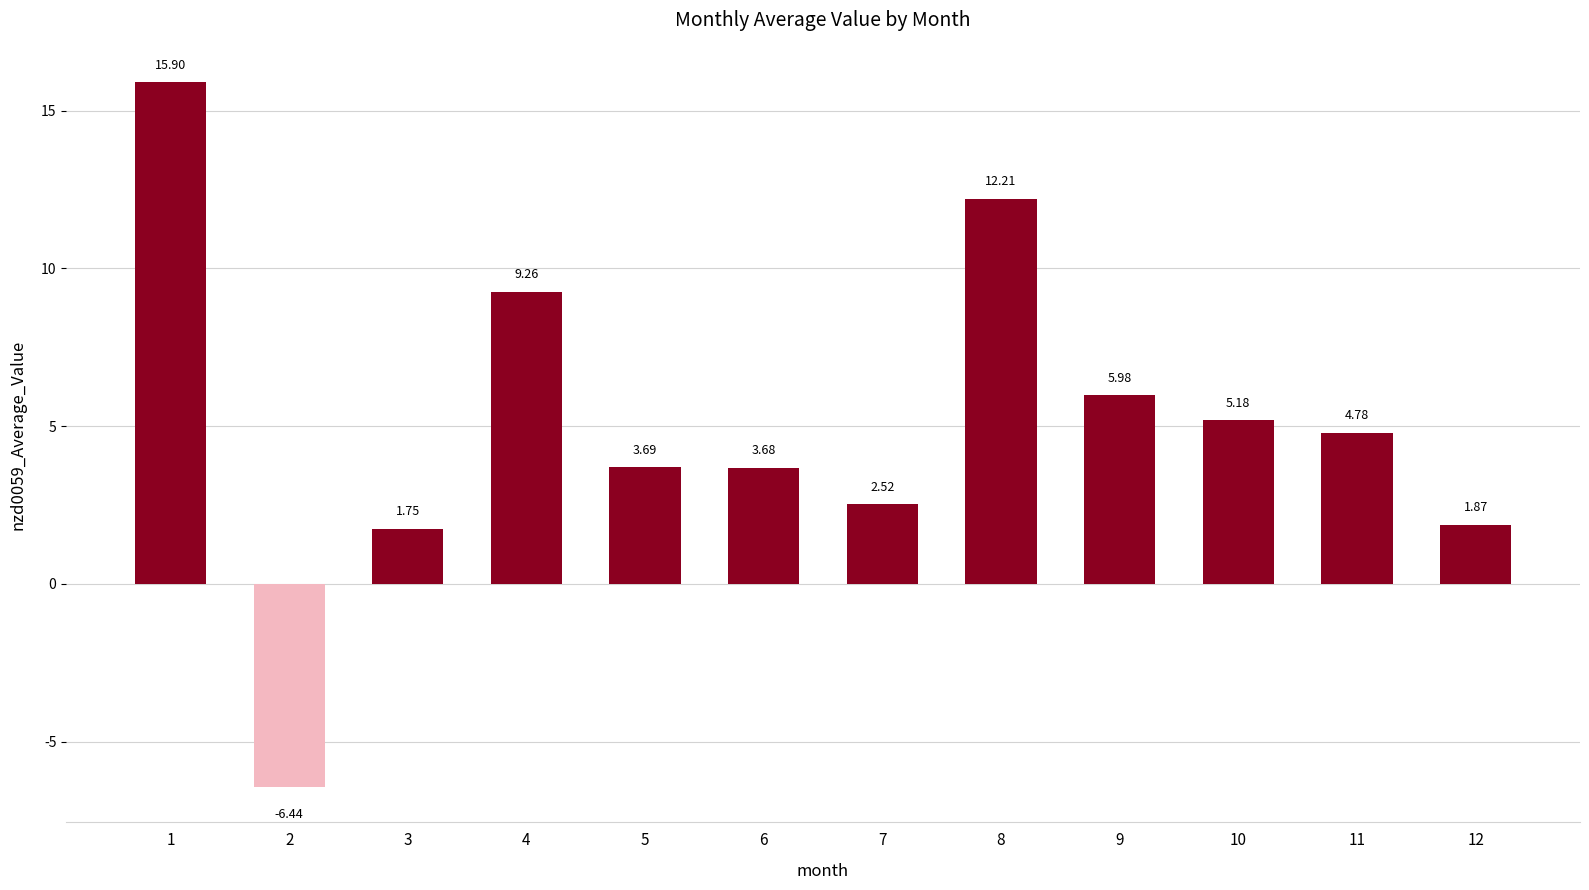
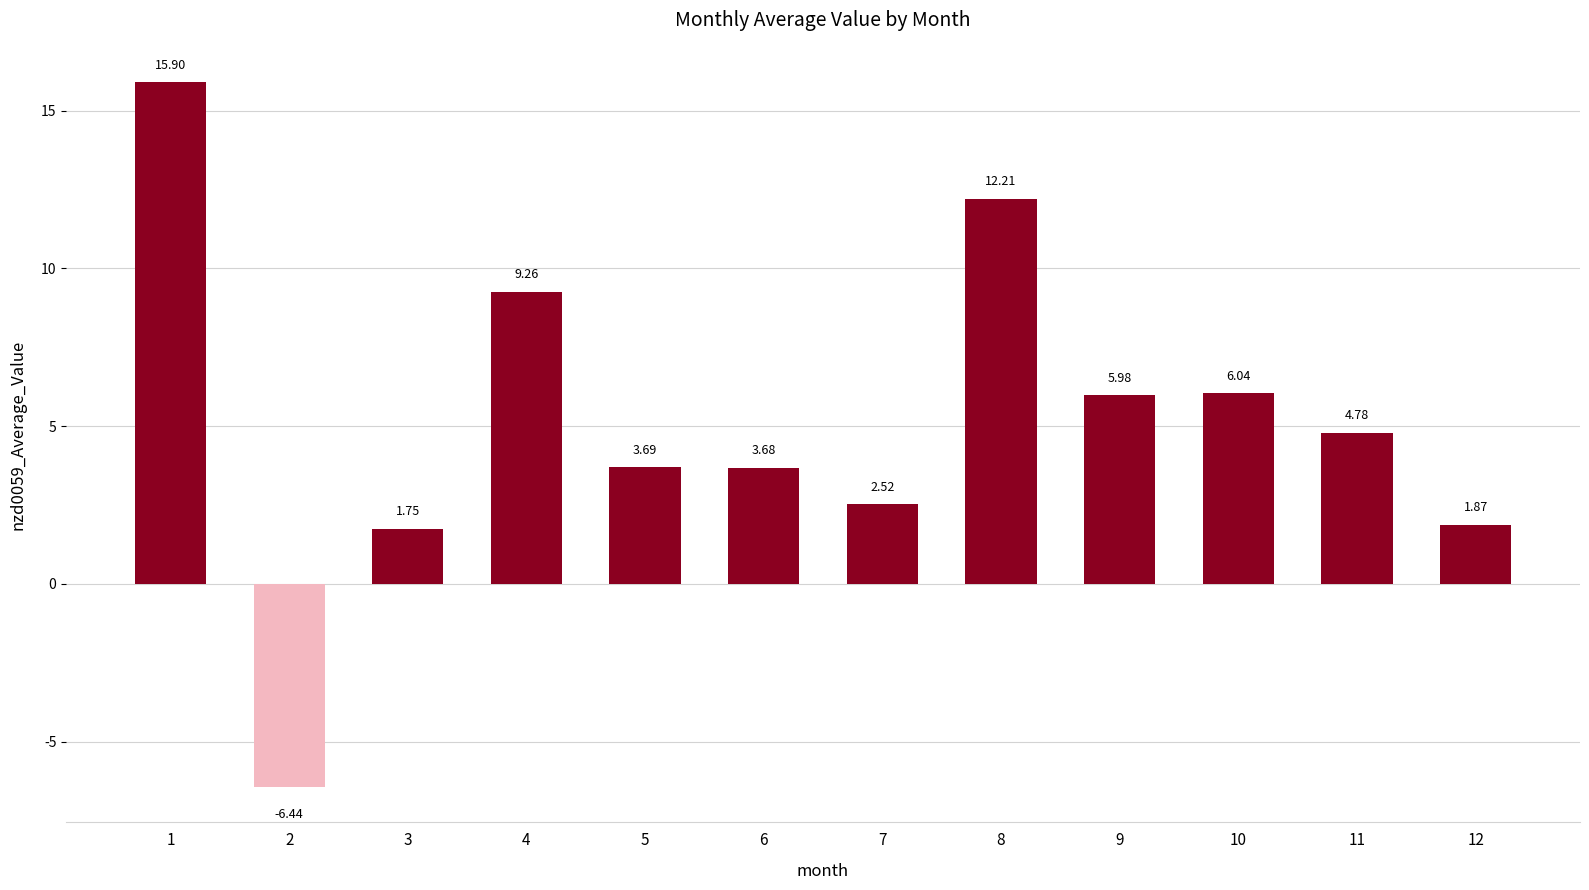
10: 5.18 -> 6.04
